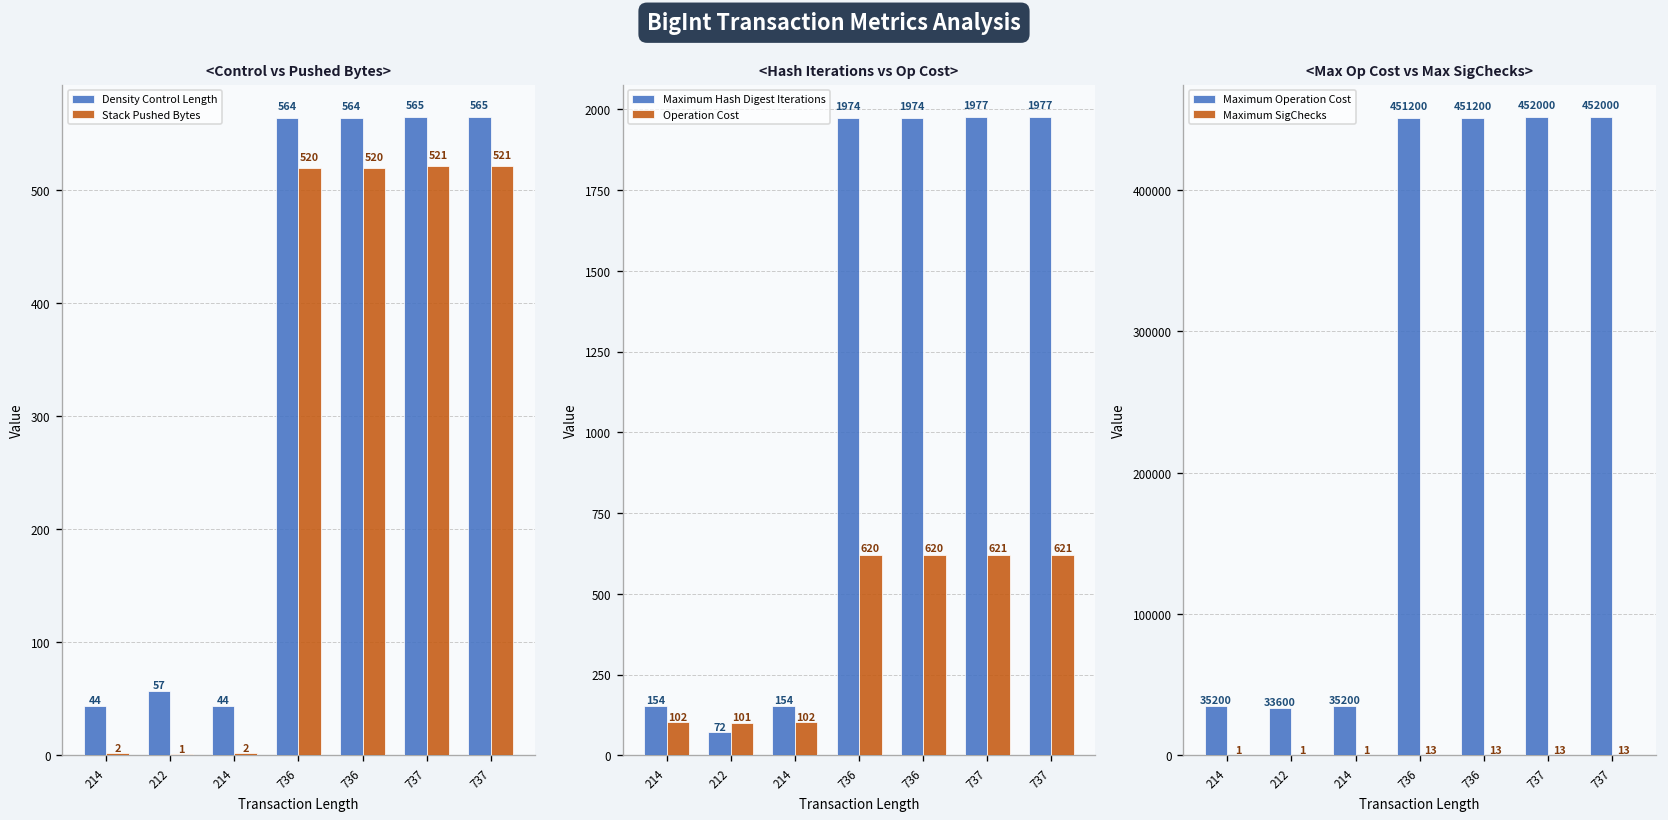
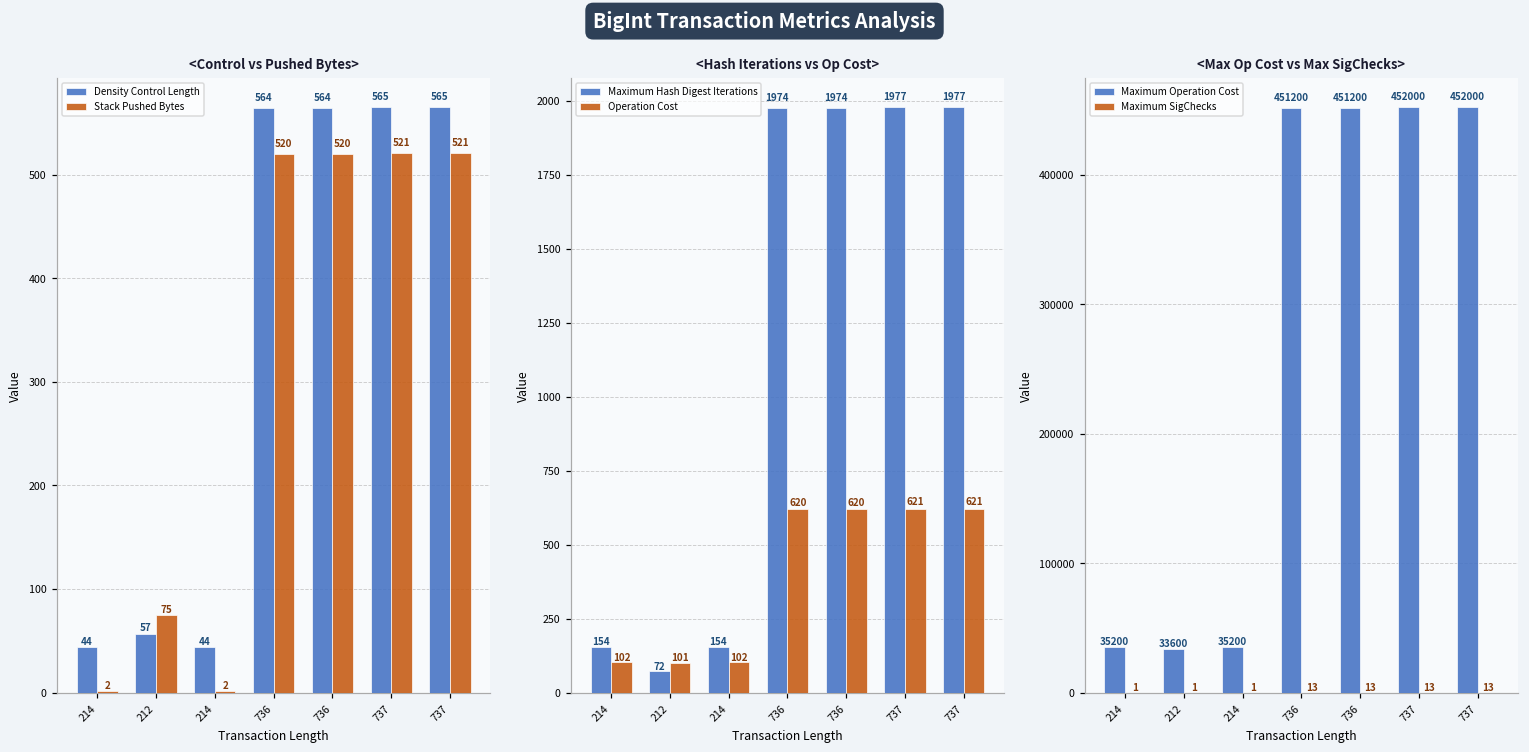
<Control vs Pushed Bytes>, Stack Pushed Bytes, 212: 1 -> 75
